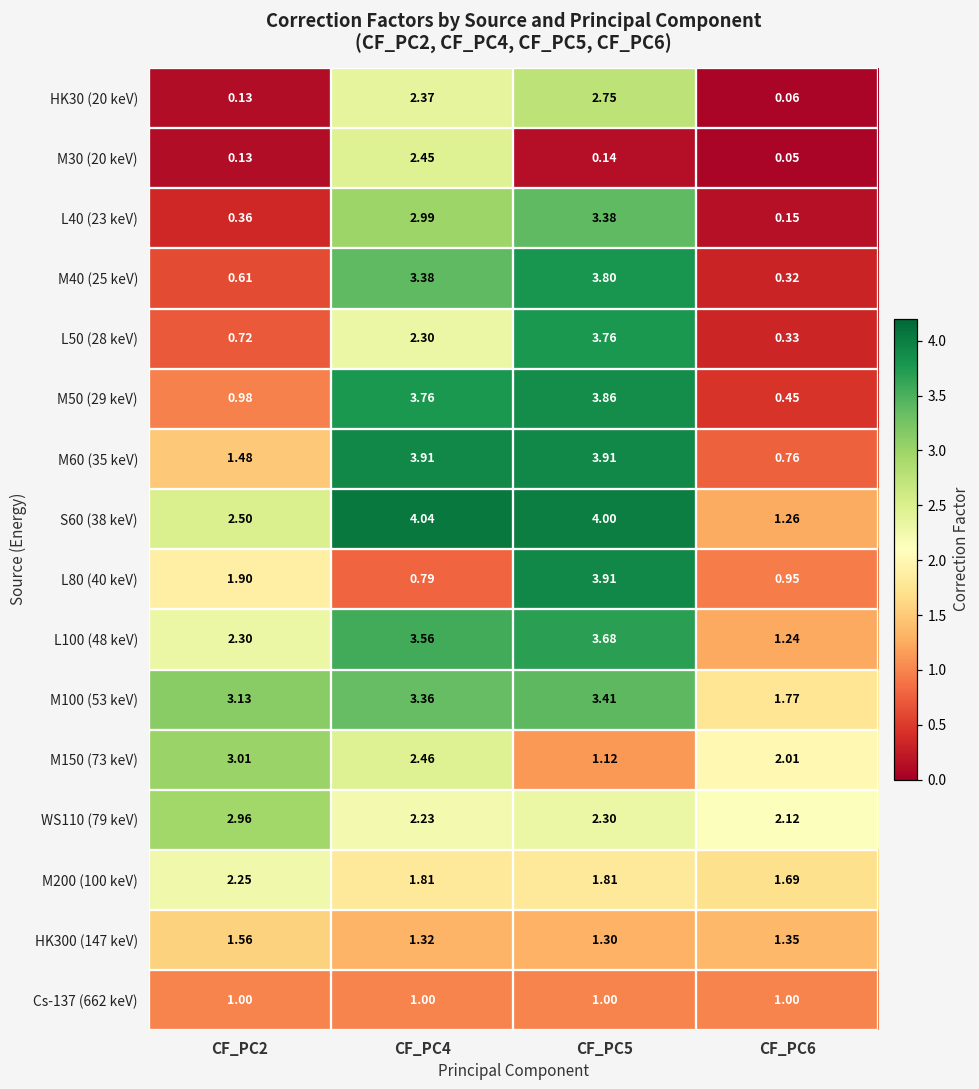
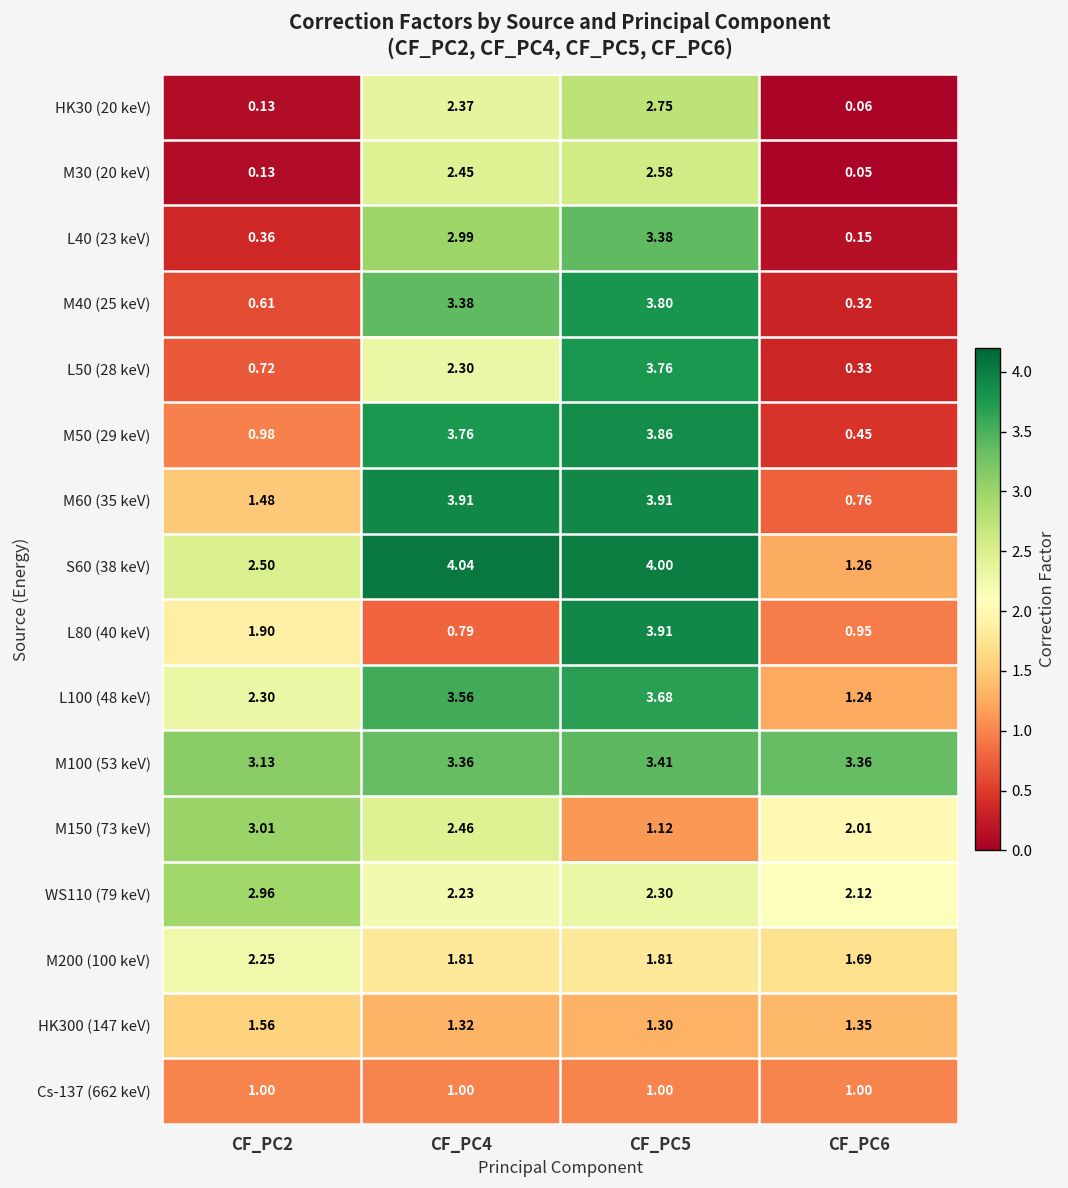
M30 (20 keV), CF_PC5: 0.14 -> 2.58
M100 (53 keV), CF_PC6: 1.77 -> 3.36
